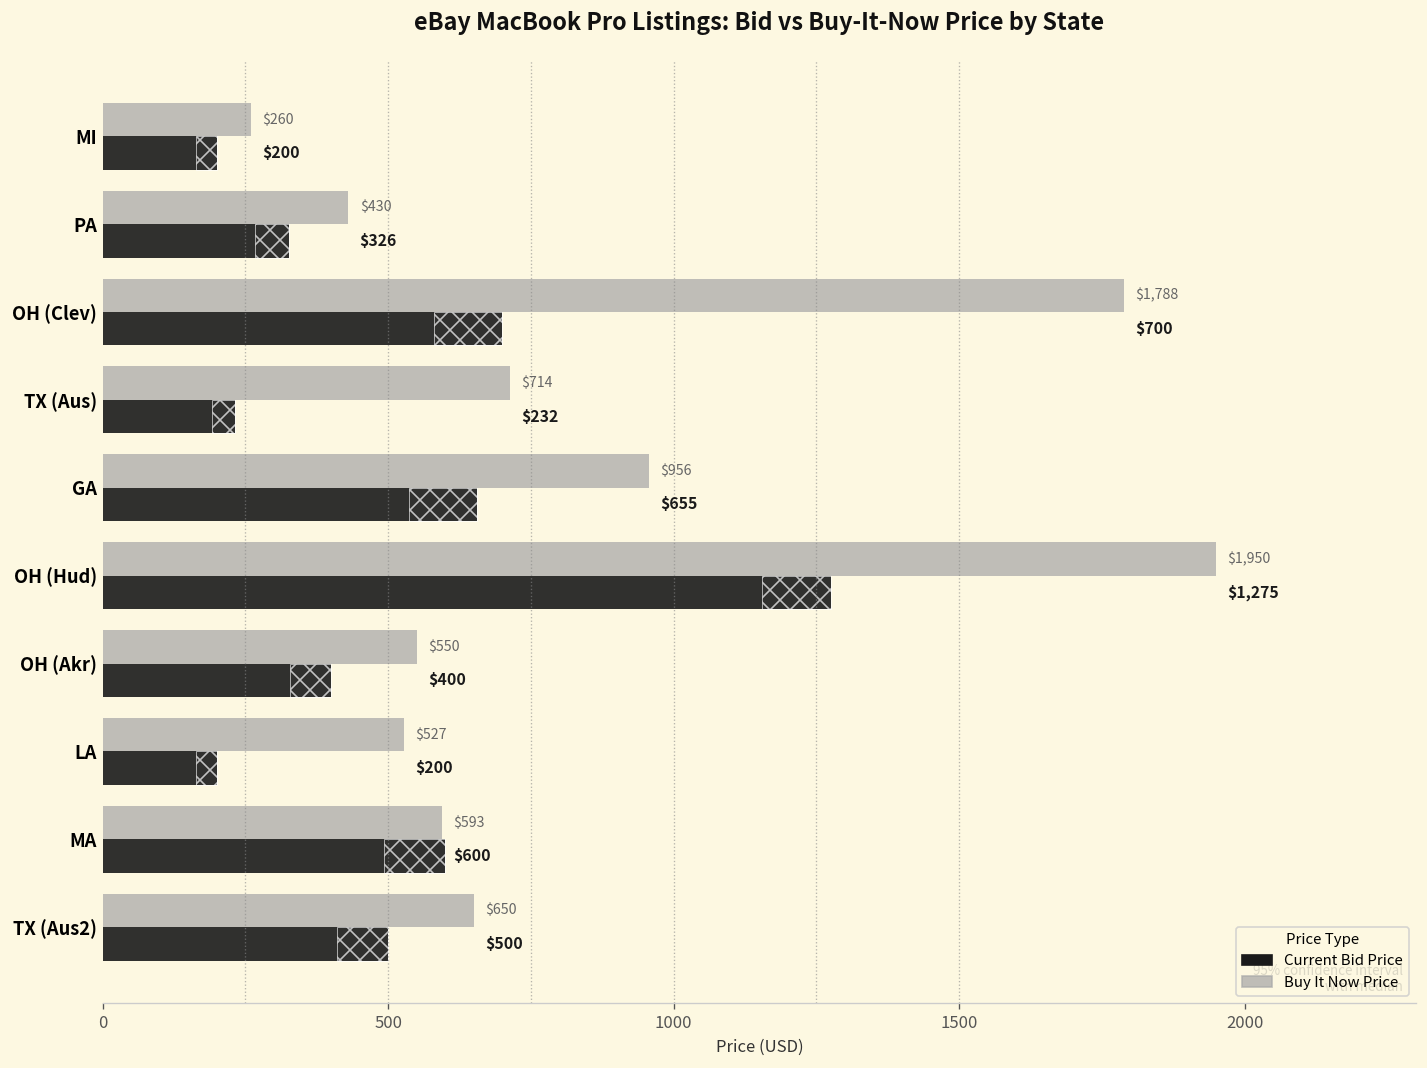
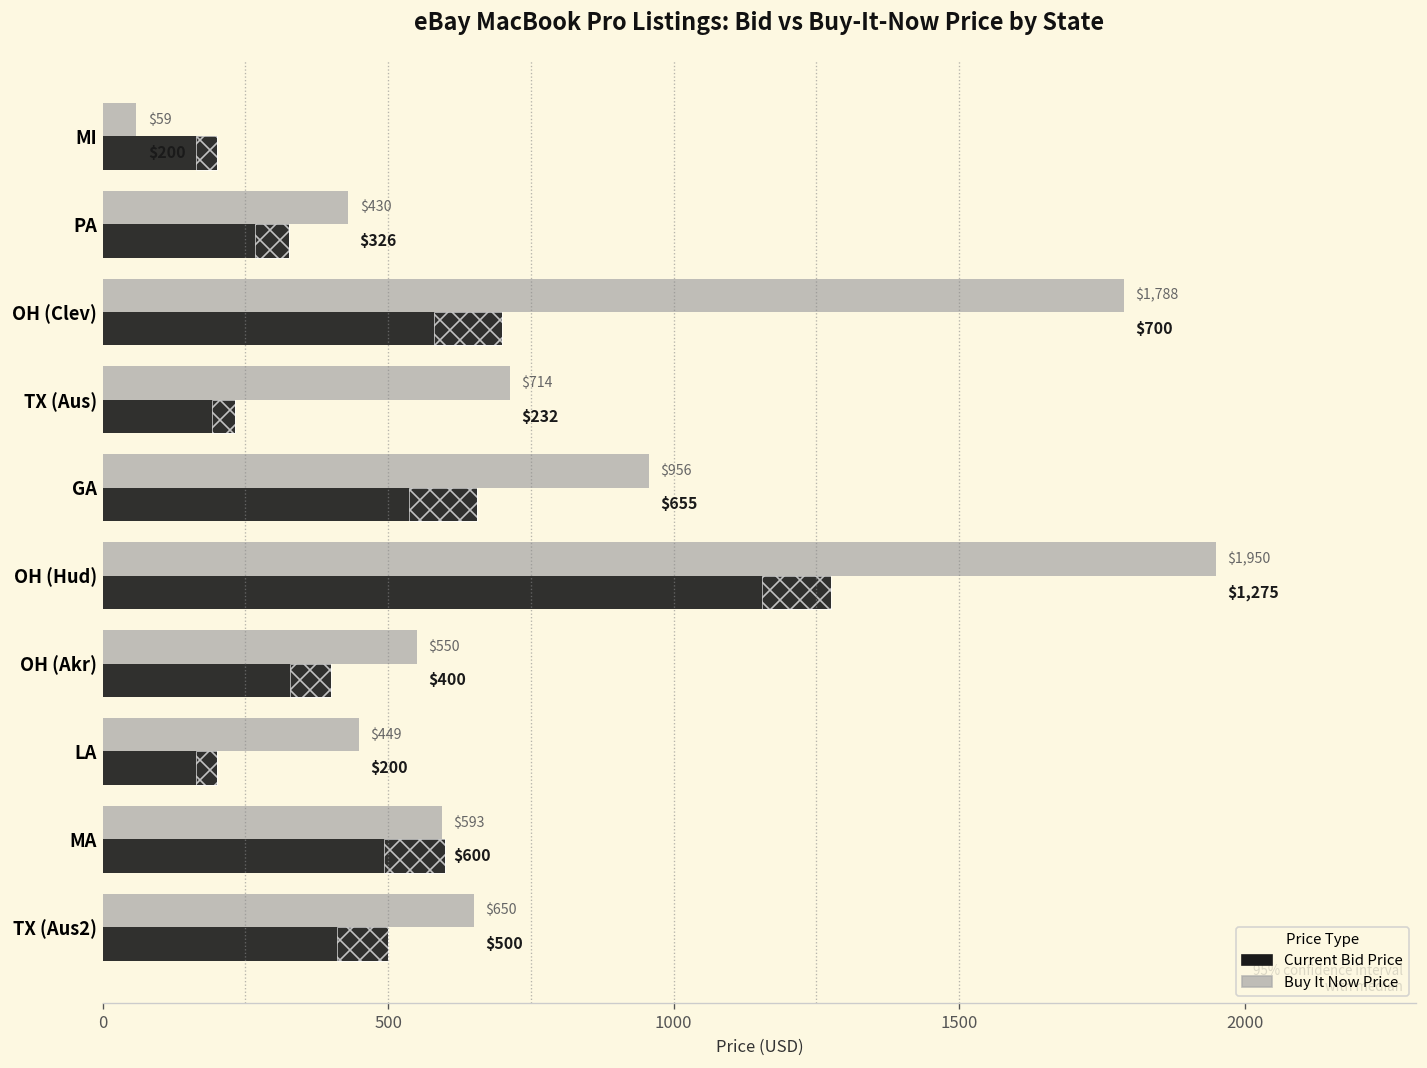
Buy It Now Price, MI: $260 -> $59
Buy It Now Price, LA: $527 -> $449
